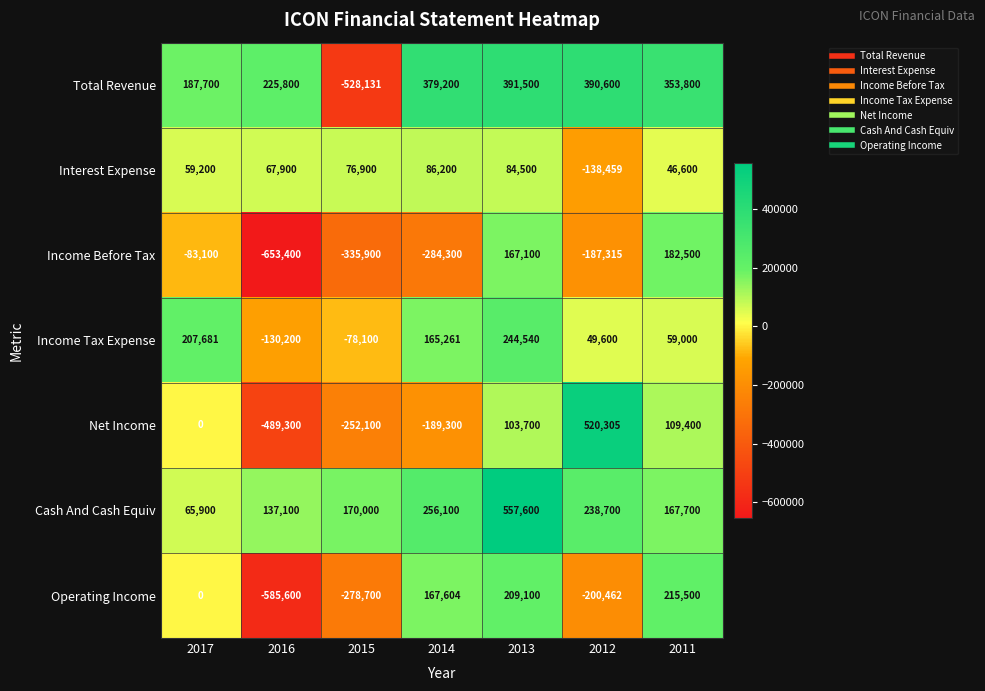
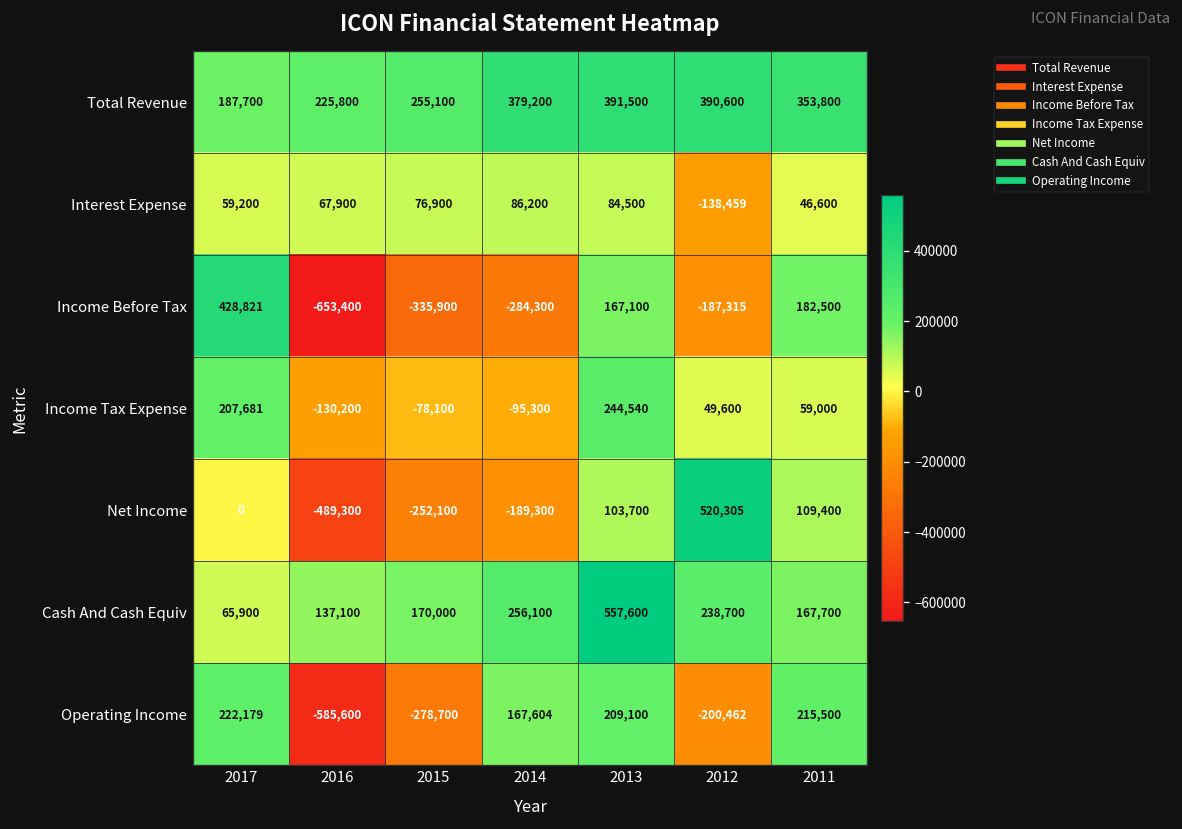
Total Revenue, 2015: -528,131 -> 255,100
Income Before Tax, 2017: -83,100 -> 428,821
Income Tax Expense, 2014: 165,261 -> -95,300
Operating Income, 2017: 0 -> 222,179
